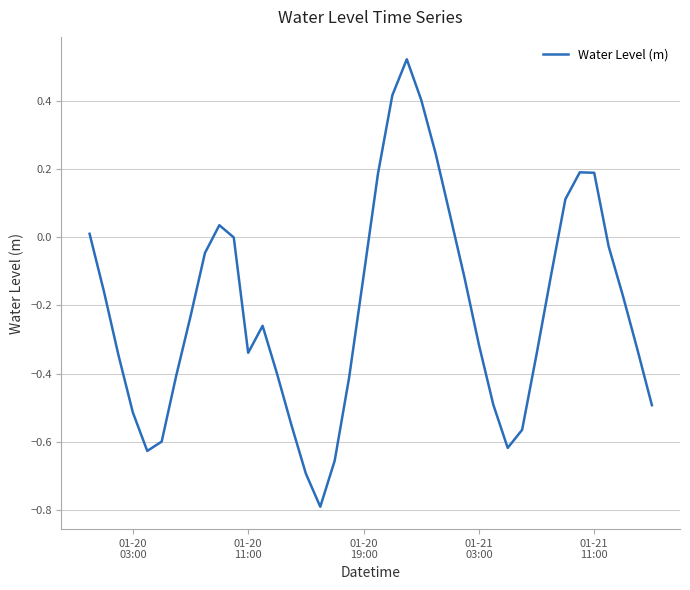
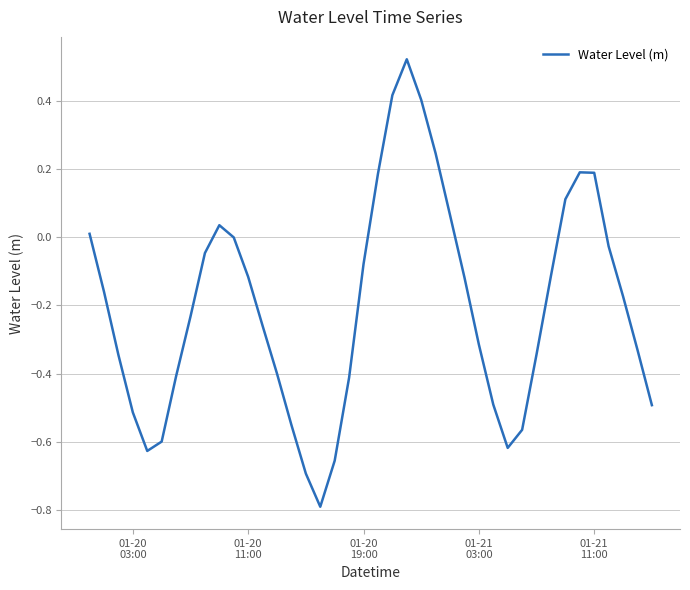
01-20 11:00: -0.34 -> -0.12
01-20 19:00: -0.11 -> -0.08
